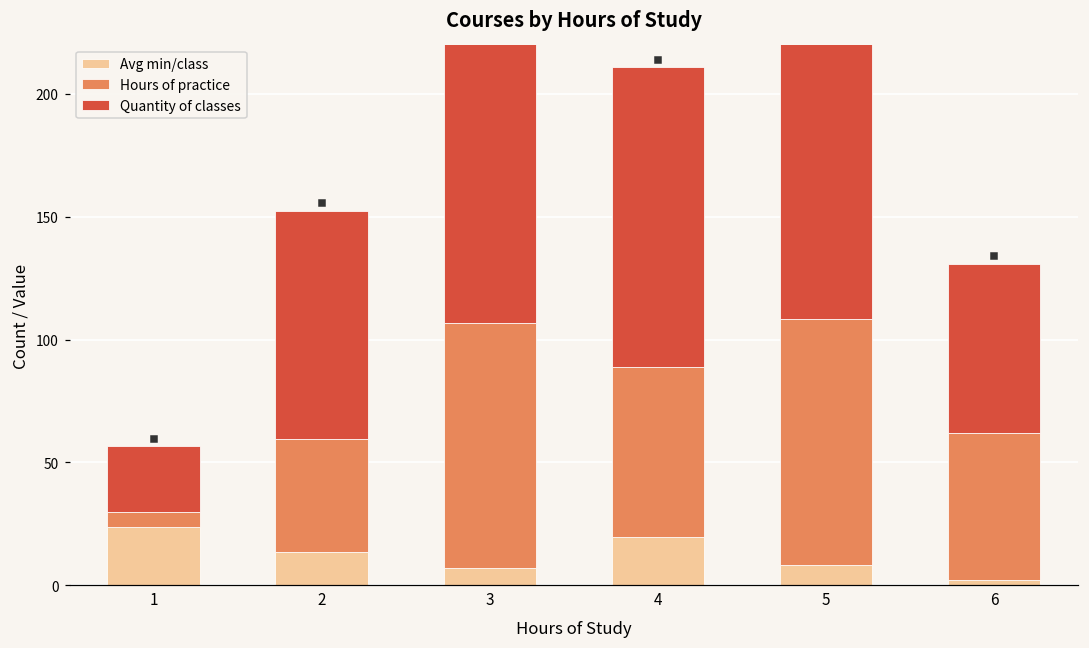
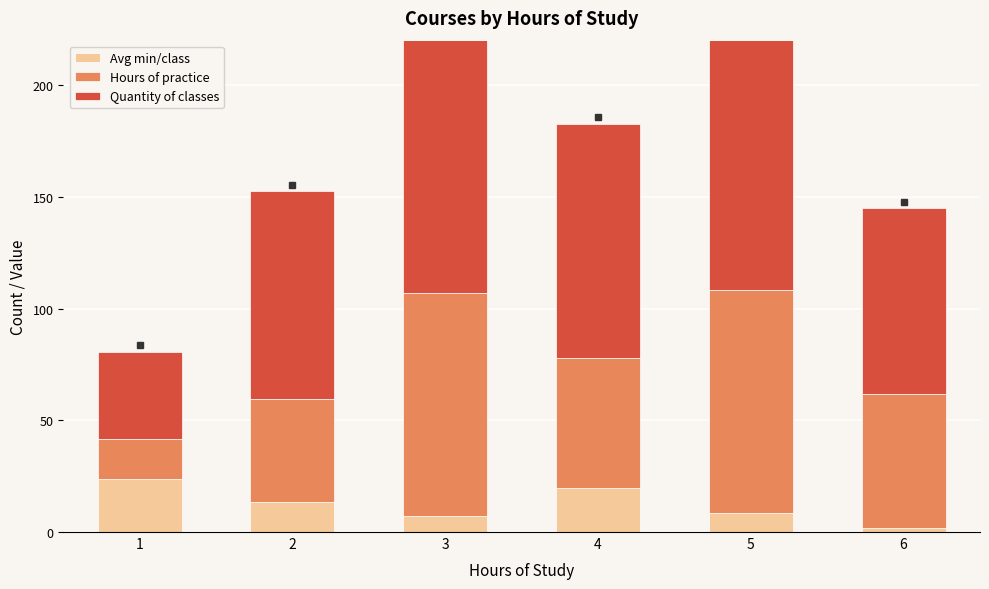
Hours of practice, 1: 6 -> 18
Quantity of classes, 1: 27 -> 39
Hours of practice, 4: 69 -> 58
Quantity of classes, 4: 122 -> 105
Quantity of classes, 6: 69 -> 83
